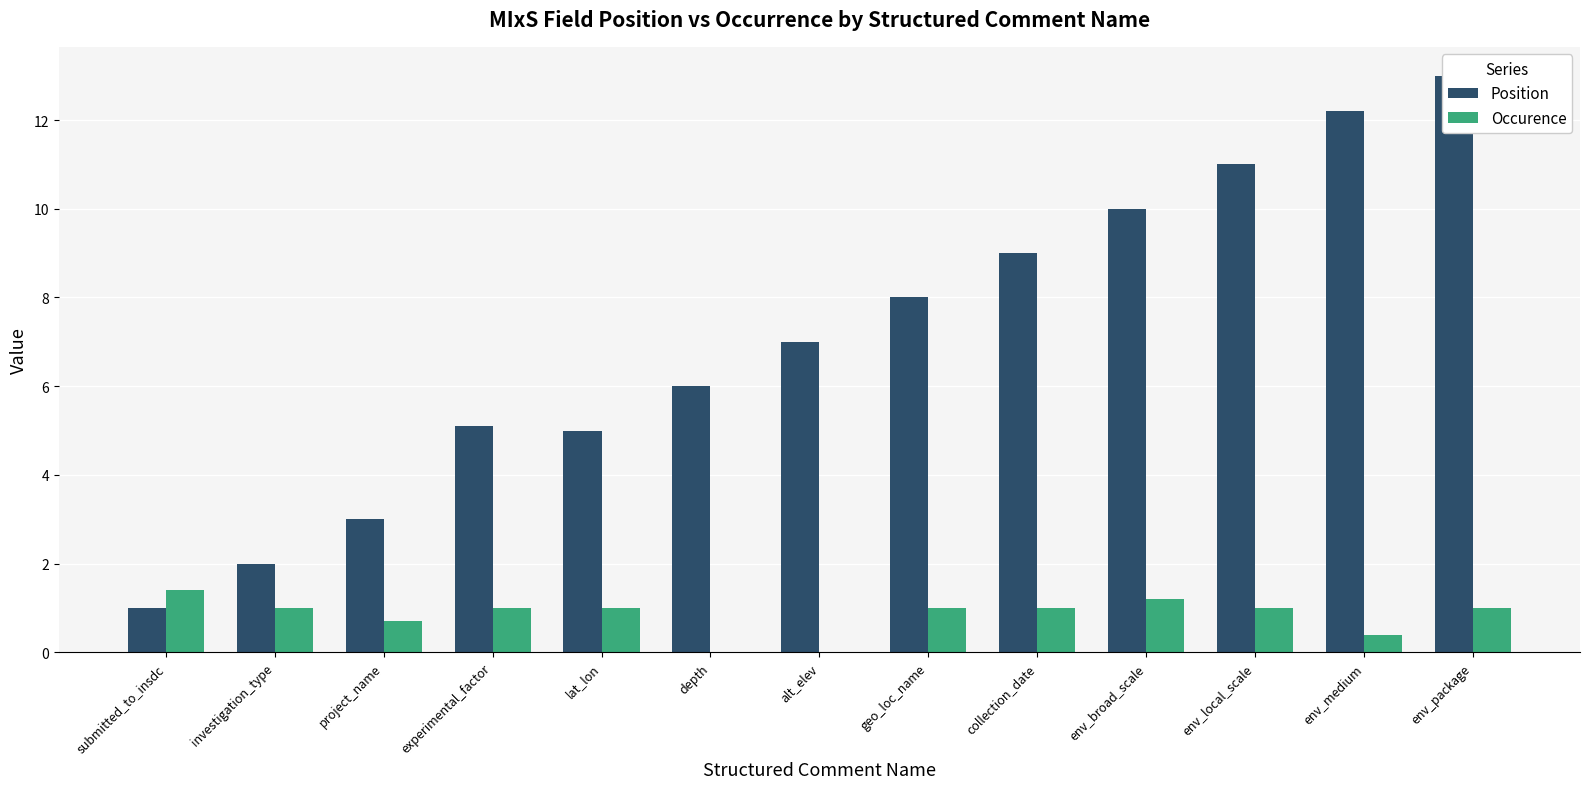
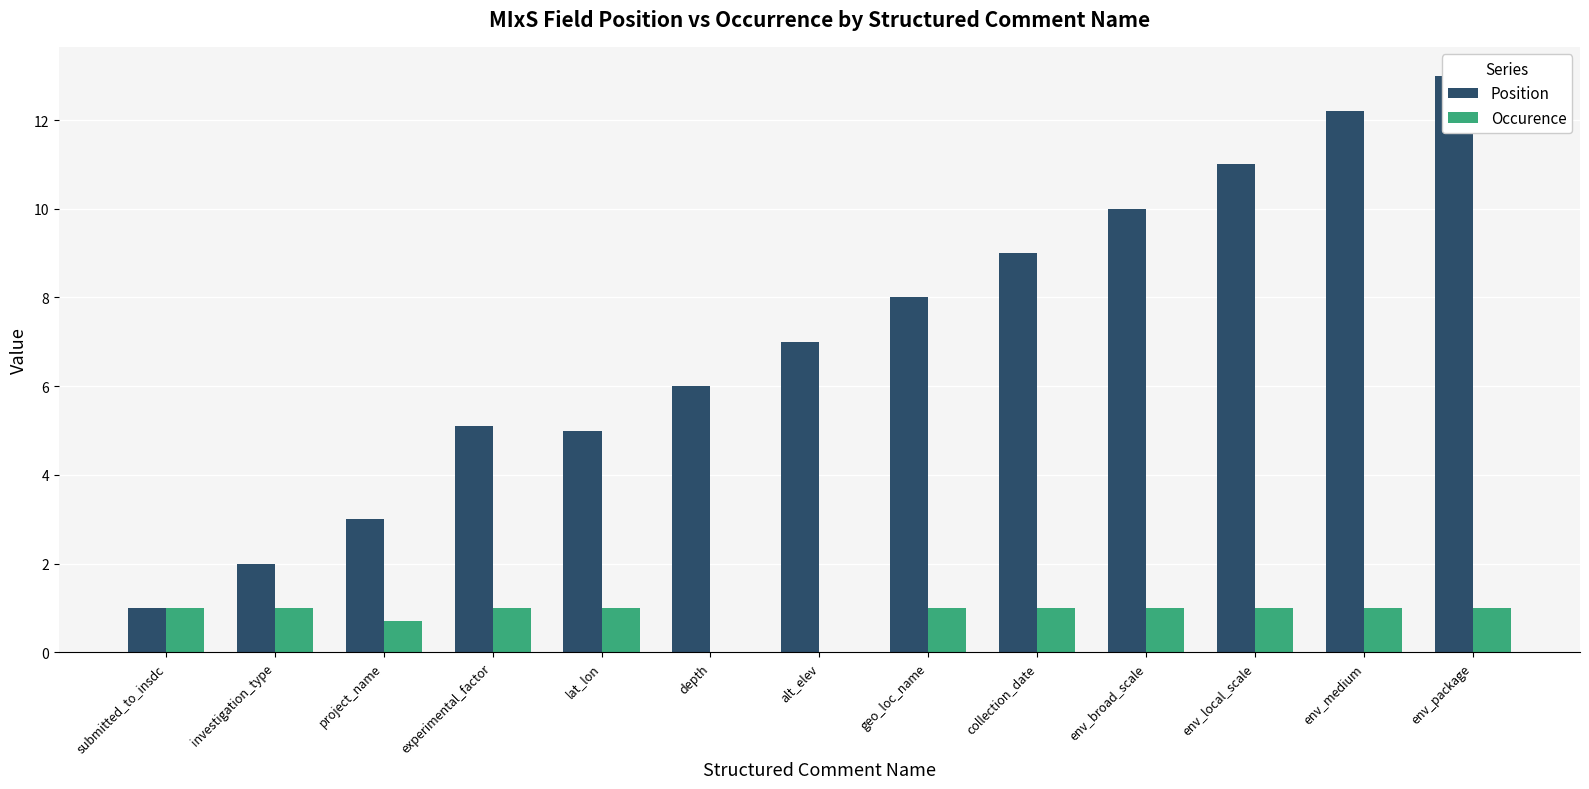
Occurence, submitted_to_insdc: 1.4 -> 1.0
Occurence, env_broad_scale: 1.2 -> 1.0
Occurence, env_medium: 0.4 -> 1.0
